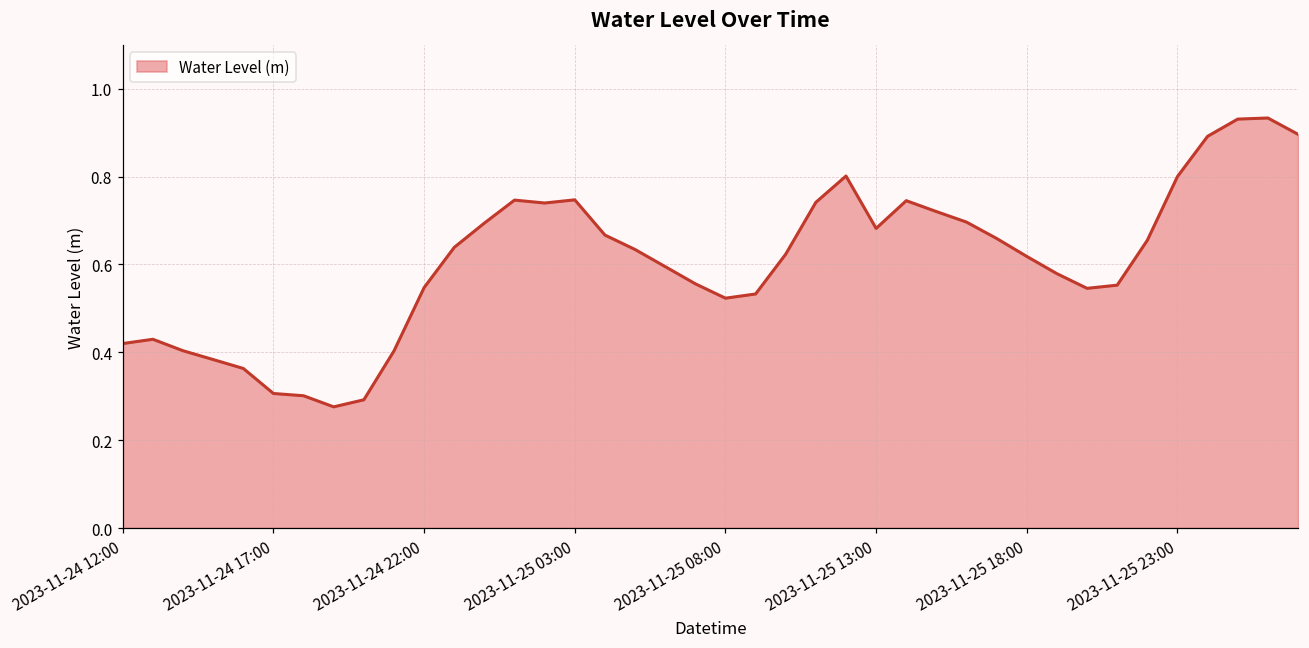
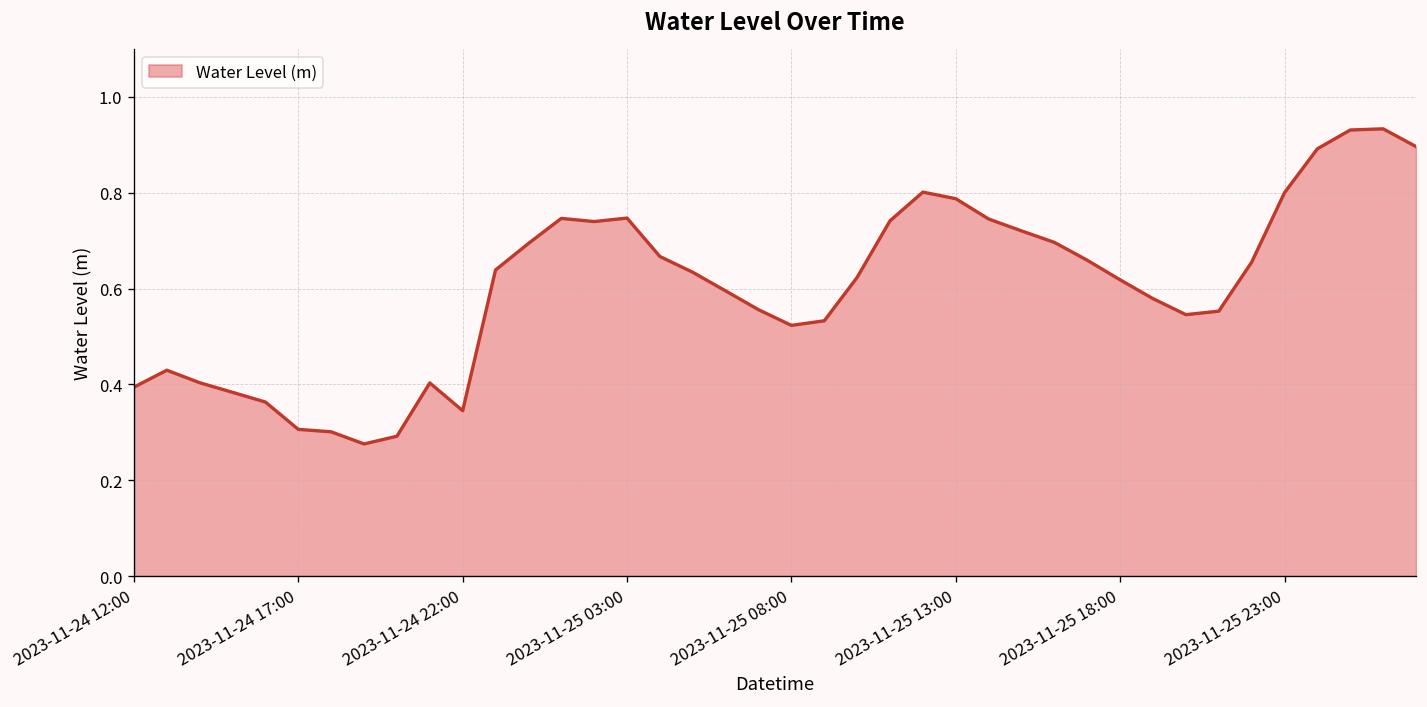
2023-11-24 12:00: 0.42 -> 0.39
2023-11-24 22:00: 0.55 -> 0.35
2023-11-25 13:00: 0.68 -> 0.79
